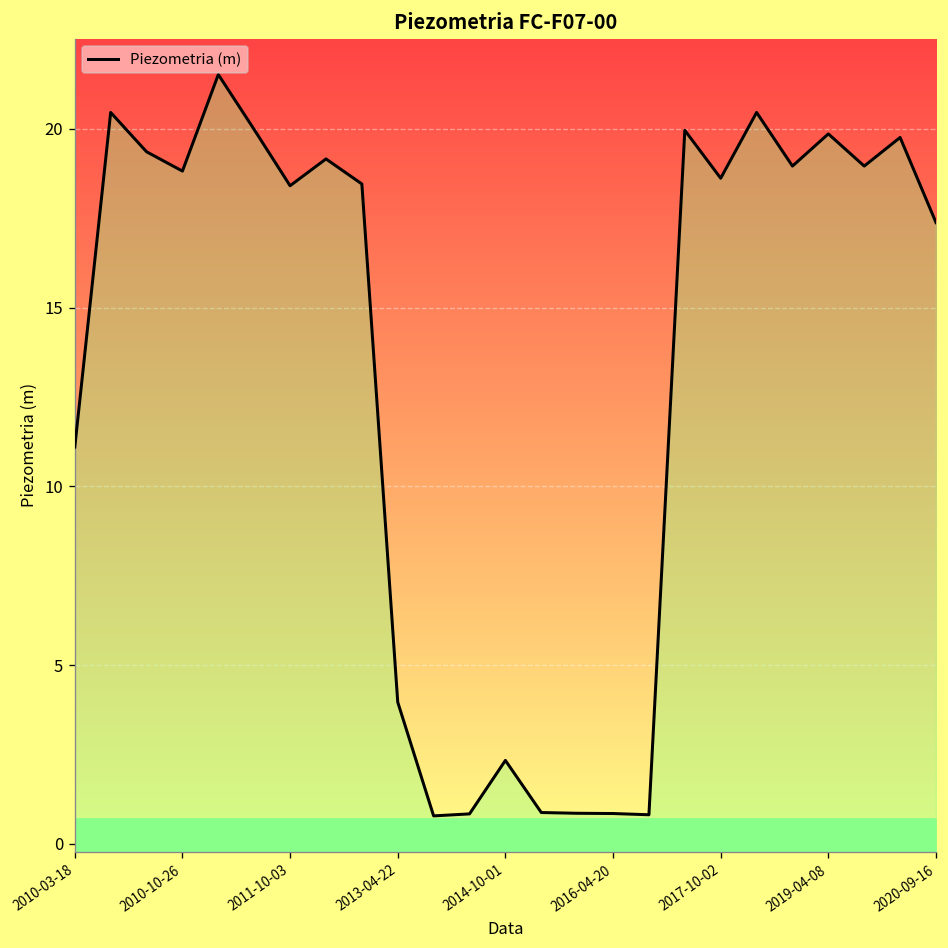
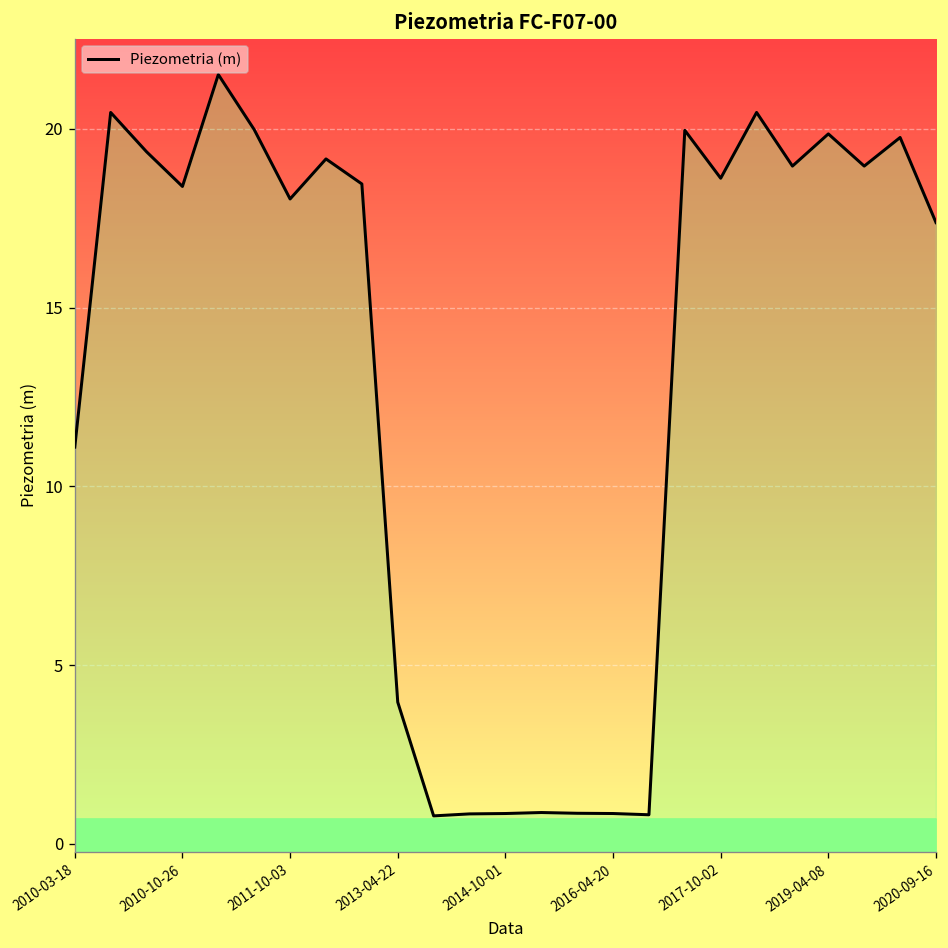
Piezometria (m), 2010-10-26: 18.8 -> 18.4
Piezometria (m), 2011-10-03: 18.4 -> 18.0
Piezometria (m), 2014-10-01: 2.3 -> 0.9
